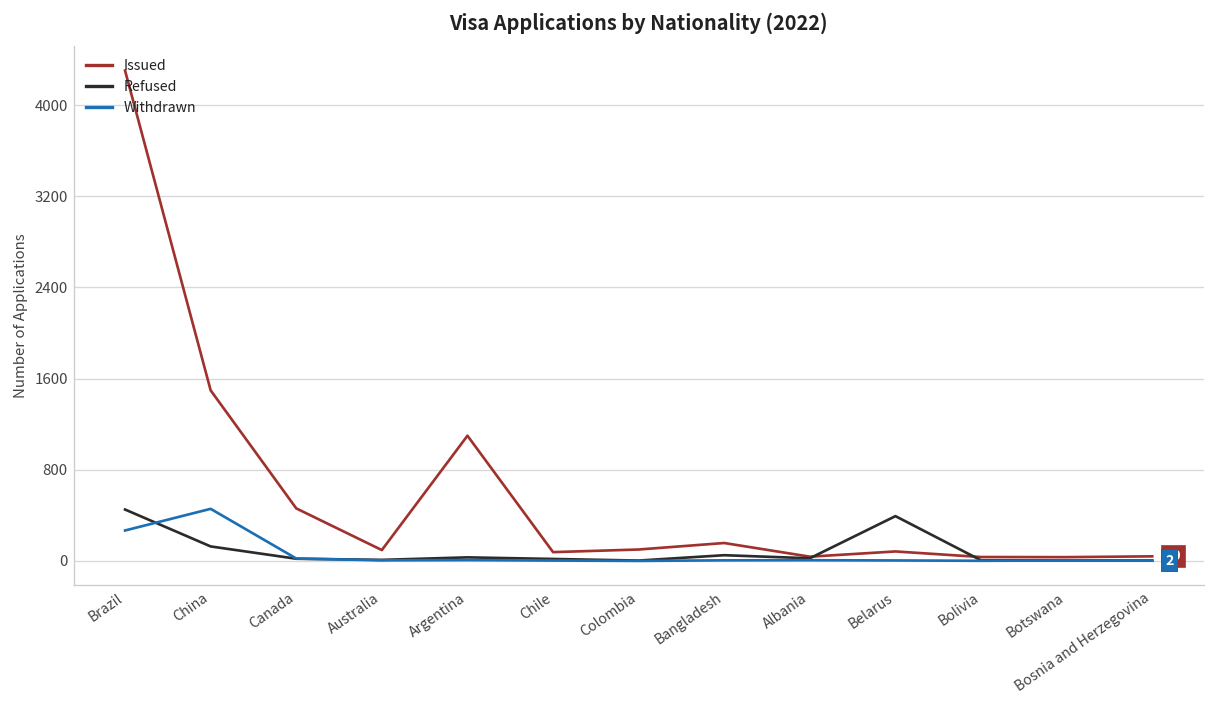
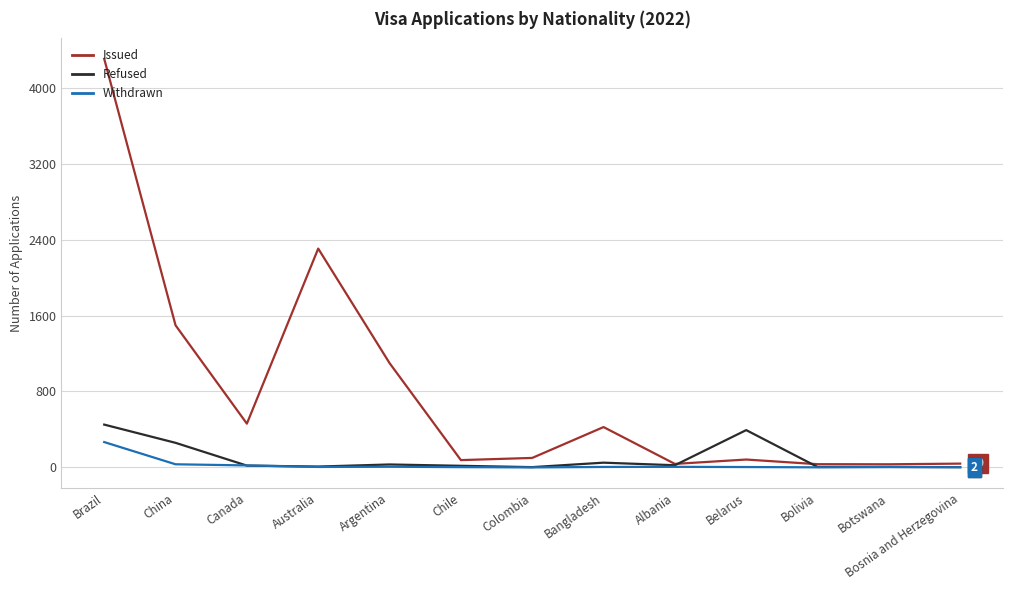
Refused, China: 100 -> 300
Withdrawn, China: 500 -> 0
Issued, Australia: 100 -> 2300
Issued, Bangladesh: 200 -> 400
